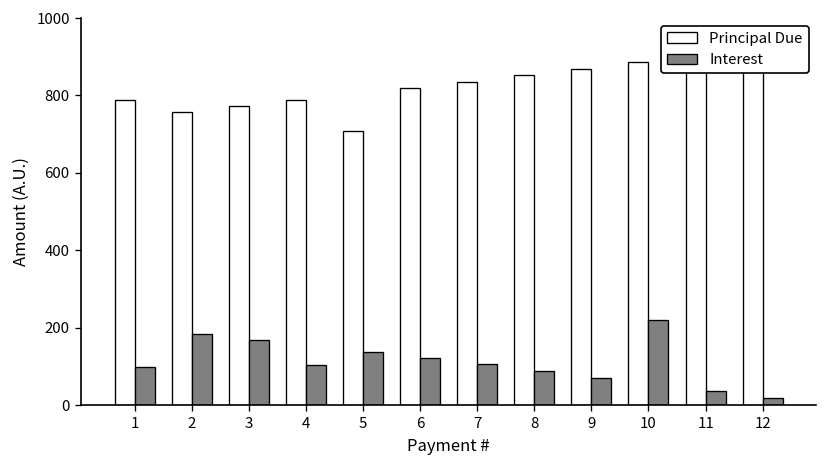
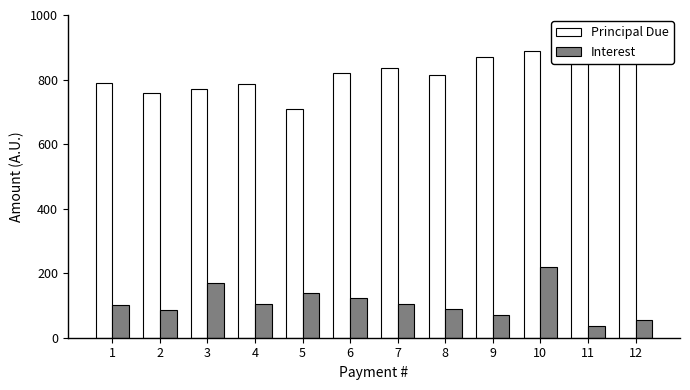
Interest, 2: 180 -> 90
Principal Due, 8: 850 -> 820
Interest, 12: 20 -> 50
